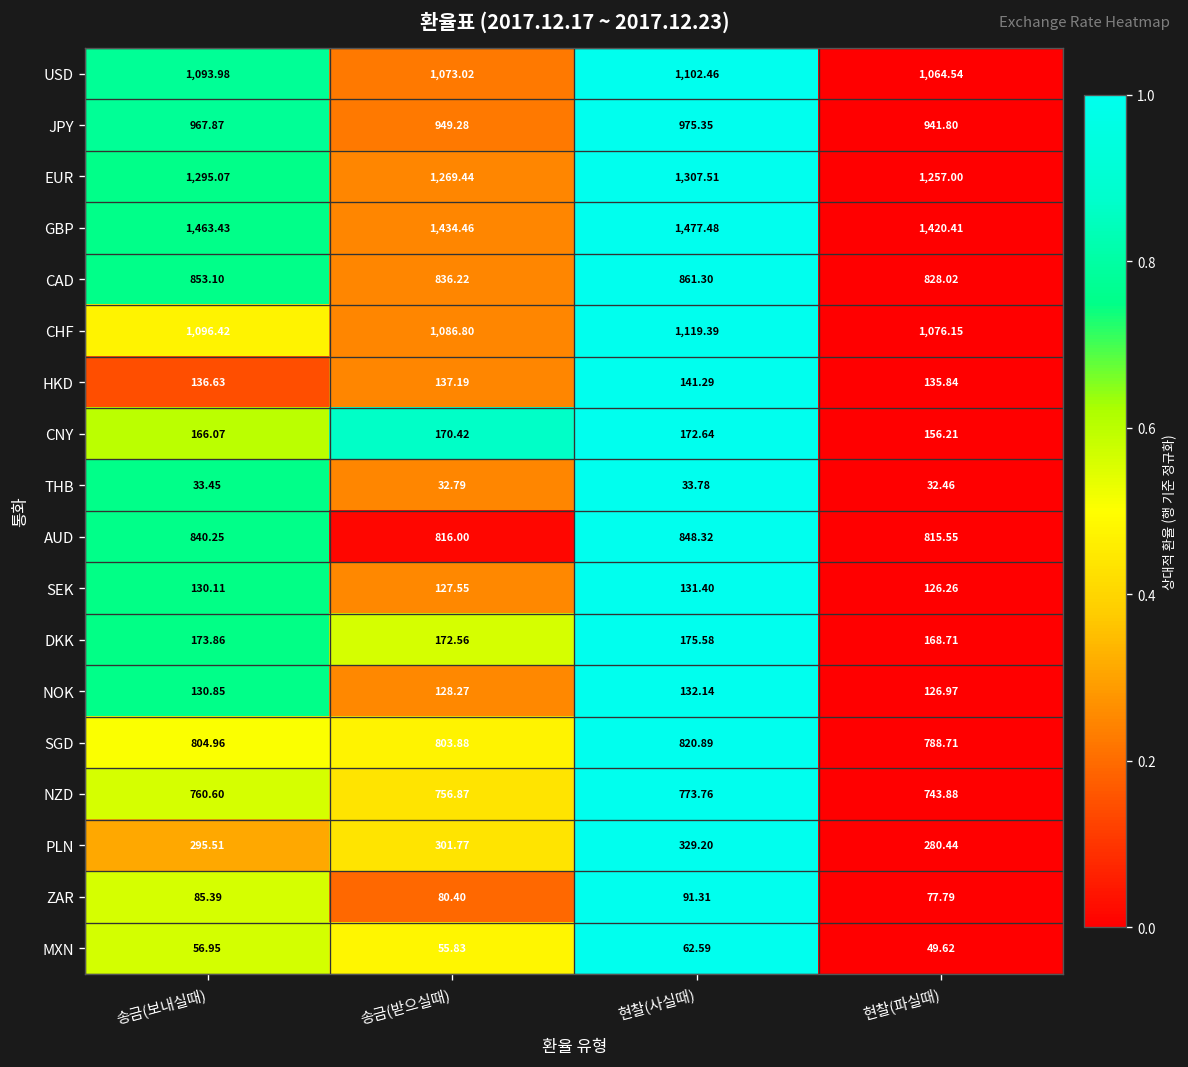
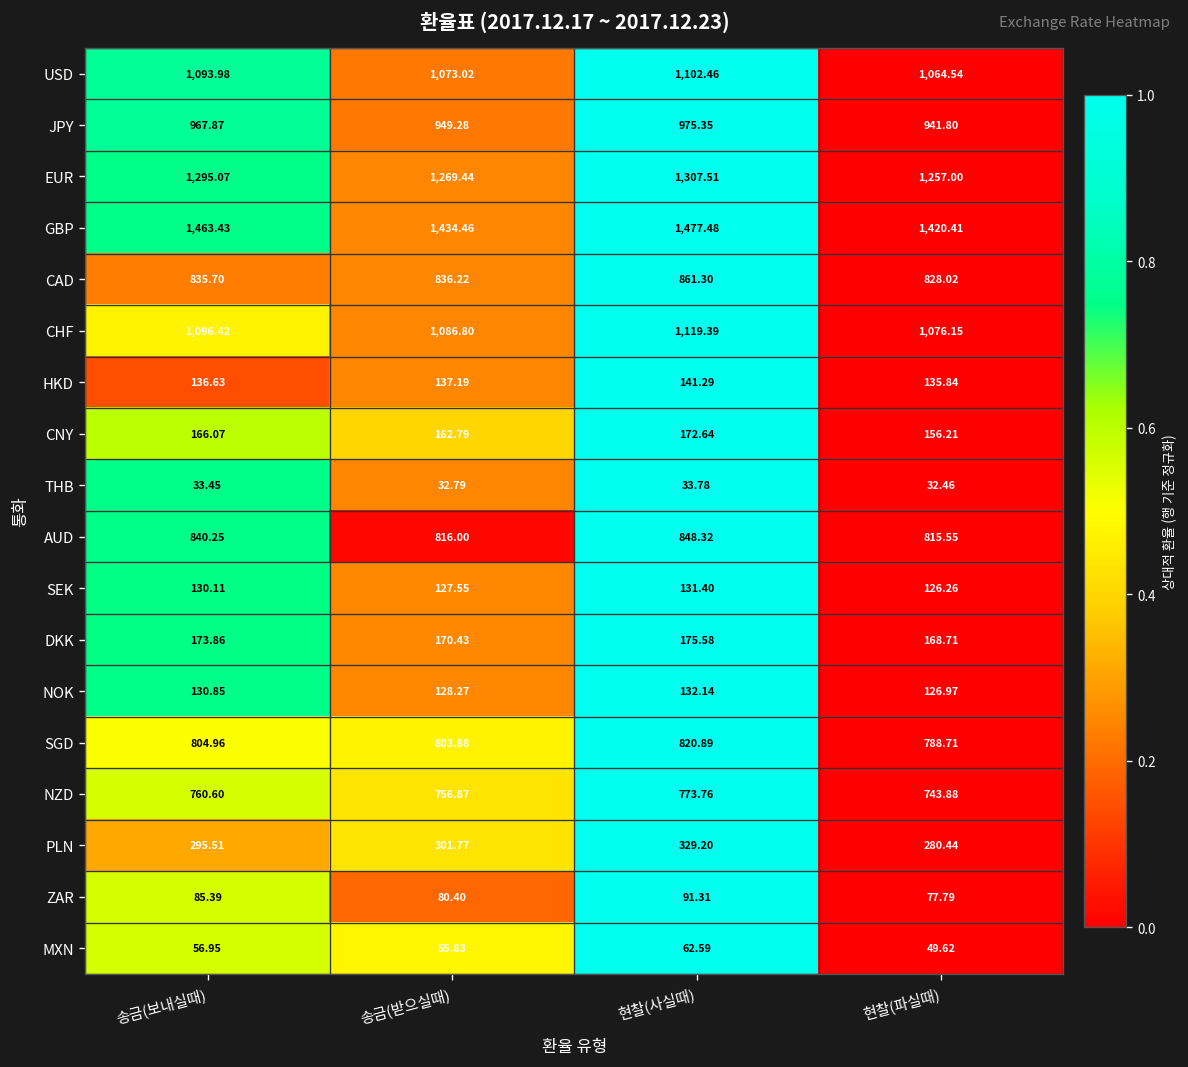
CAD, 송금(보내실때): 853.10 -> 835.70
CNY, 송금(받으실때): 170.42 -> 162.79
DKK, 송금(받으실때): 172.56 -> 170.43
